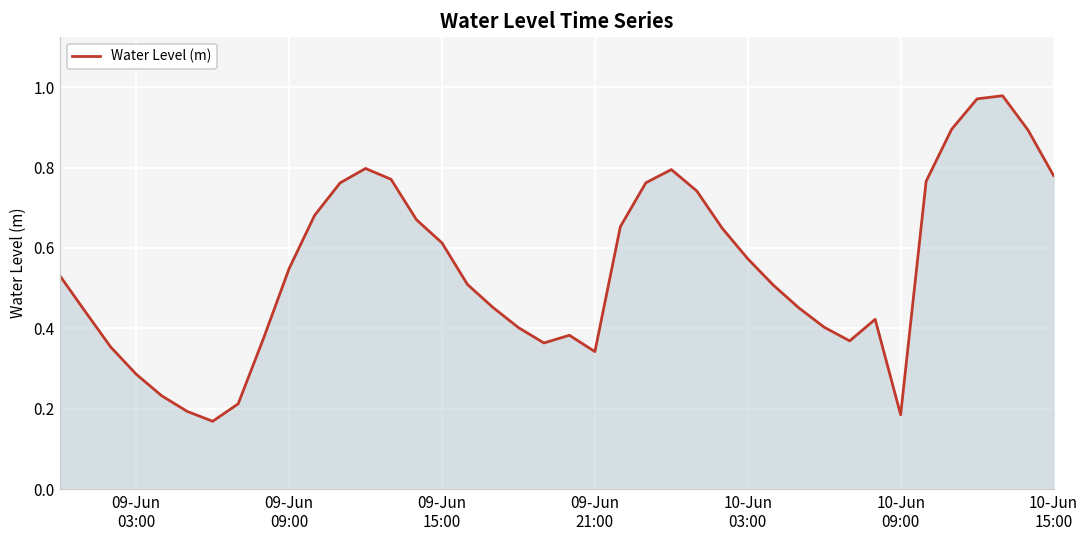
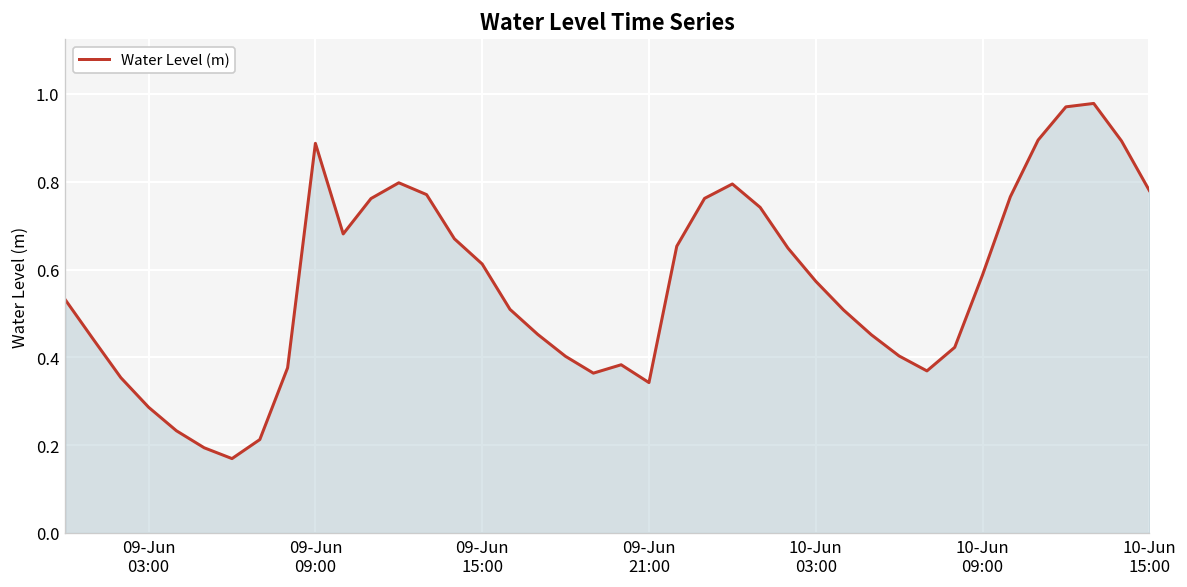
09-Jun 09:00: 0.55 -> 0.89
10-Jun 09:00: 0.19 -> 0.59
